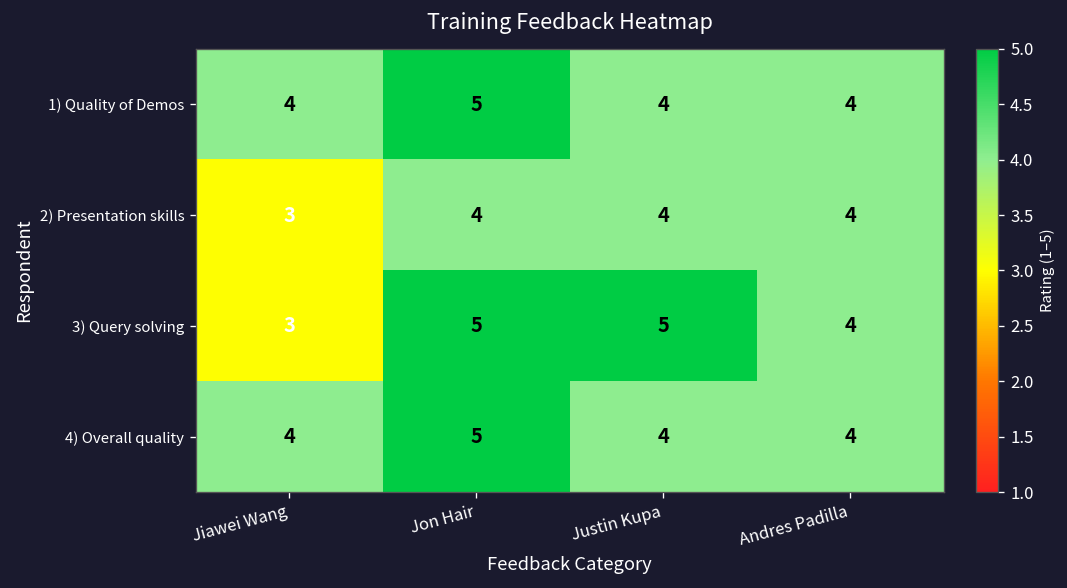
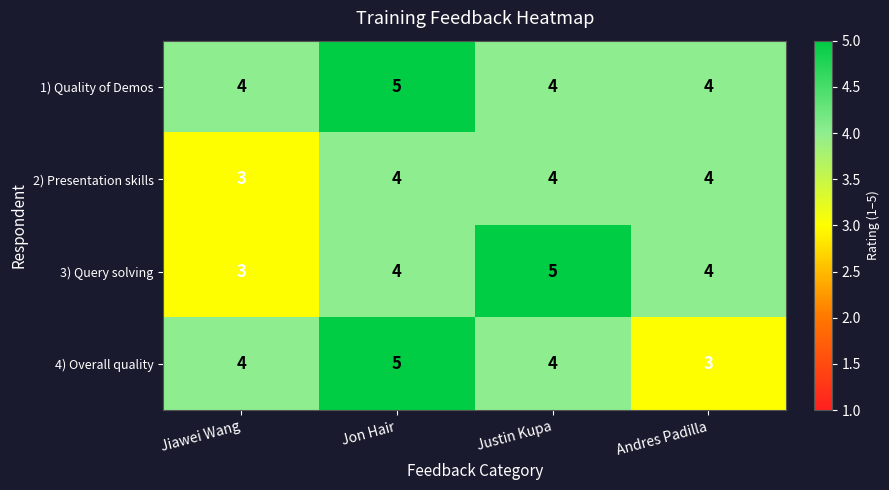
3) Query solving, Jon Hair: 5 -> 4
4) Overall quality, Andres Padilla: 4 -> 3
